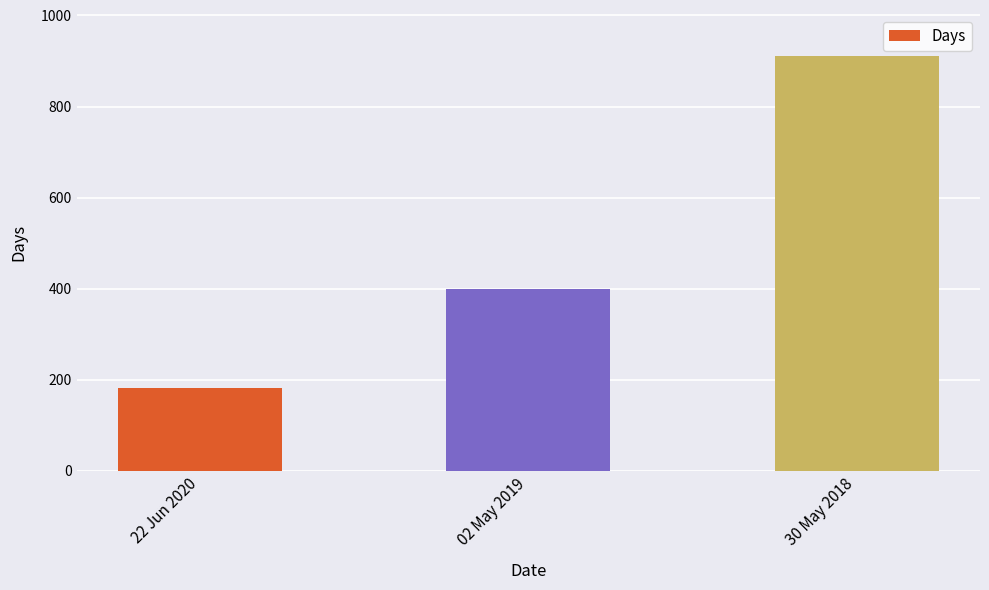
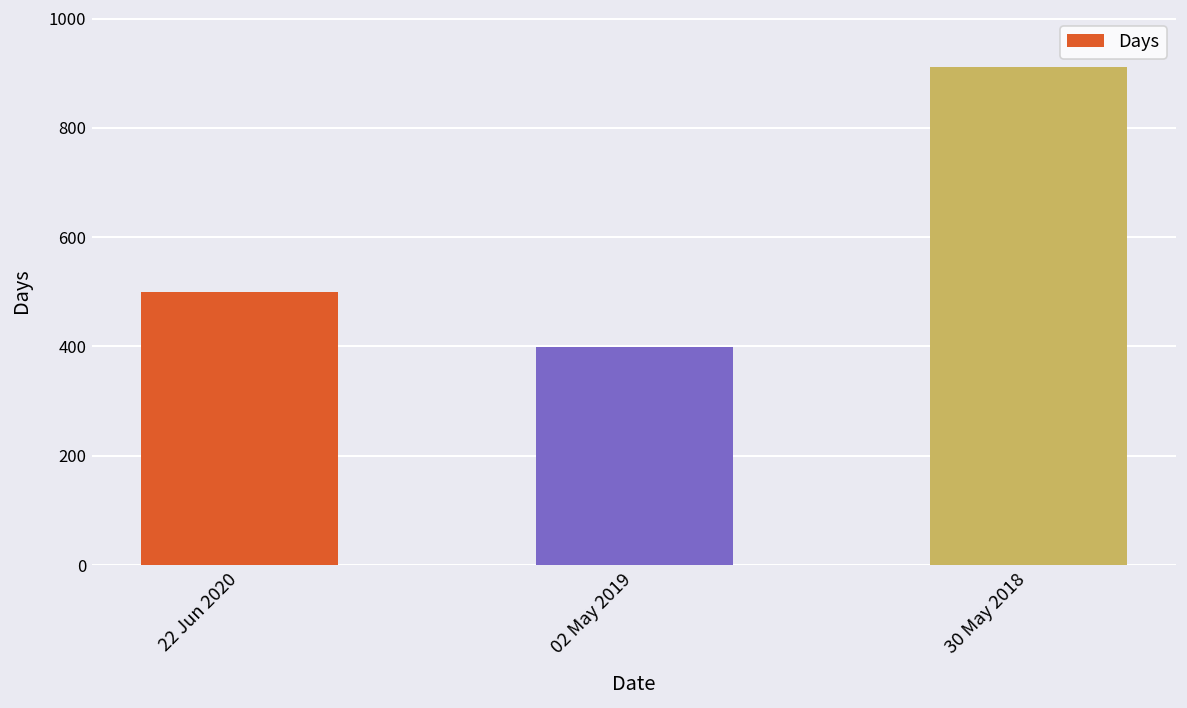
22 Jun 2020: 180 -> 500
